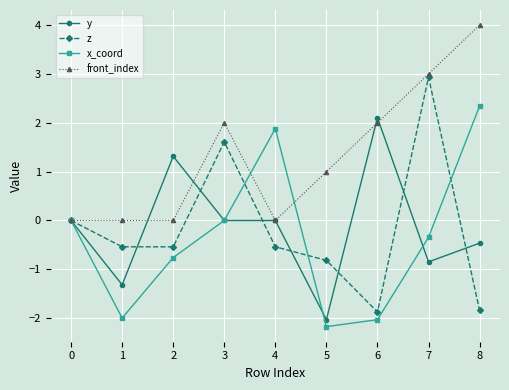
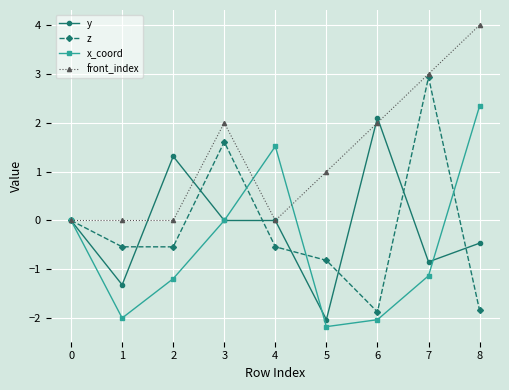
x_coord, 2: -0.8 -> -1.2
x_coord, 4: 1.9 -> 1.5
x_coord, 7: -0.3 -> -1.1
